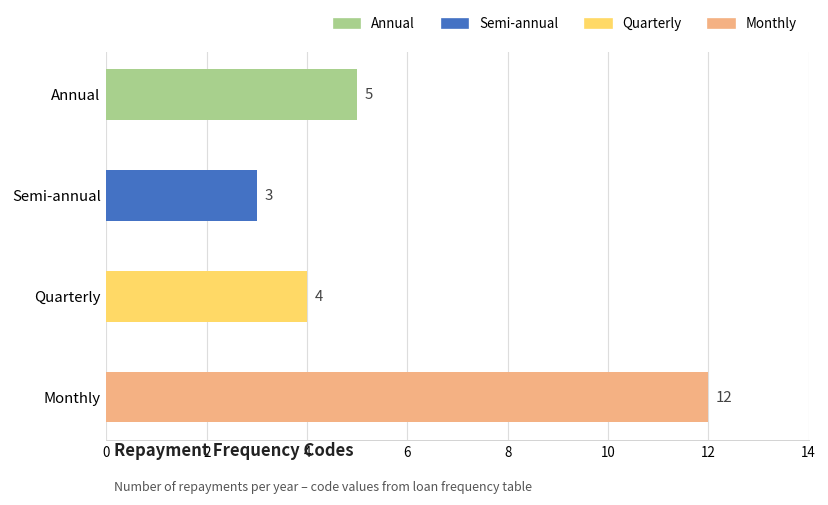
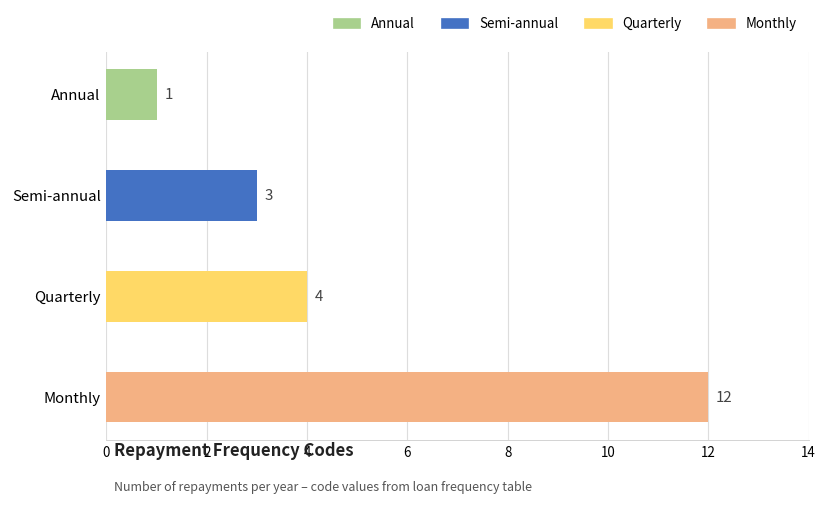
Annual: 5 -> 1
